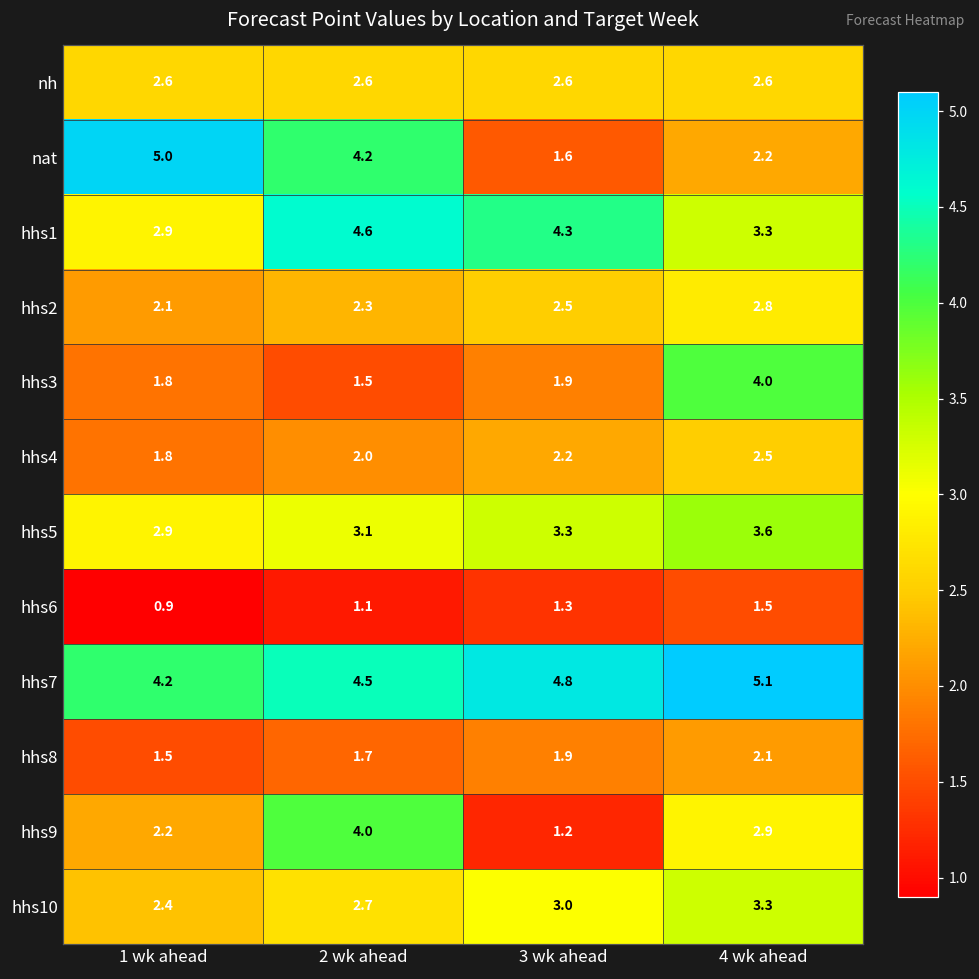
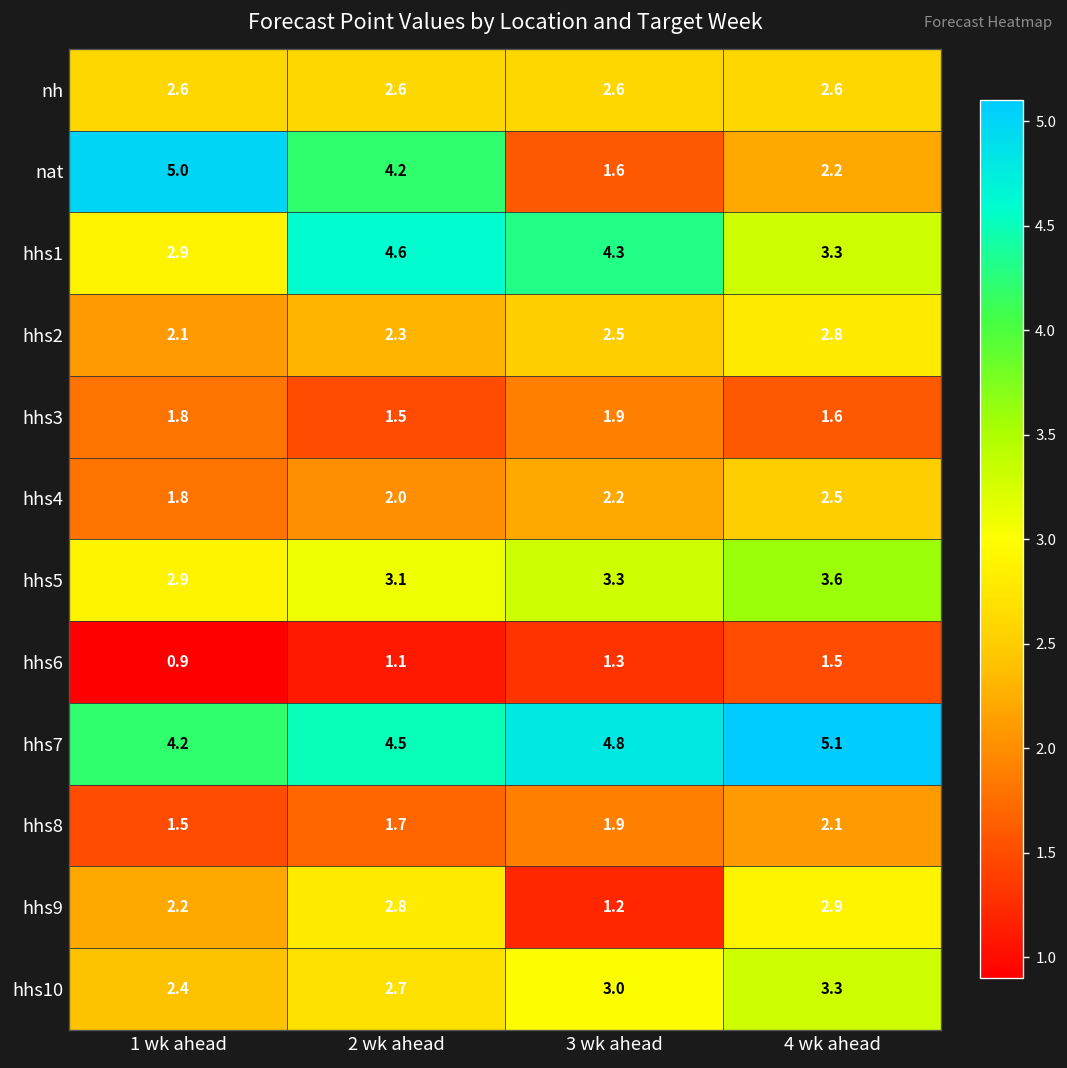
hhs3, 4 wk ahead: 4.0 -> 1.6
hhs9, 2 wk ahead: 4.0 -> 2.8
